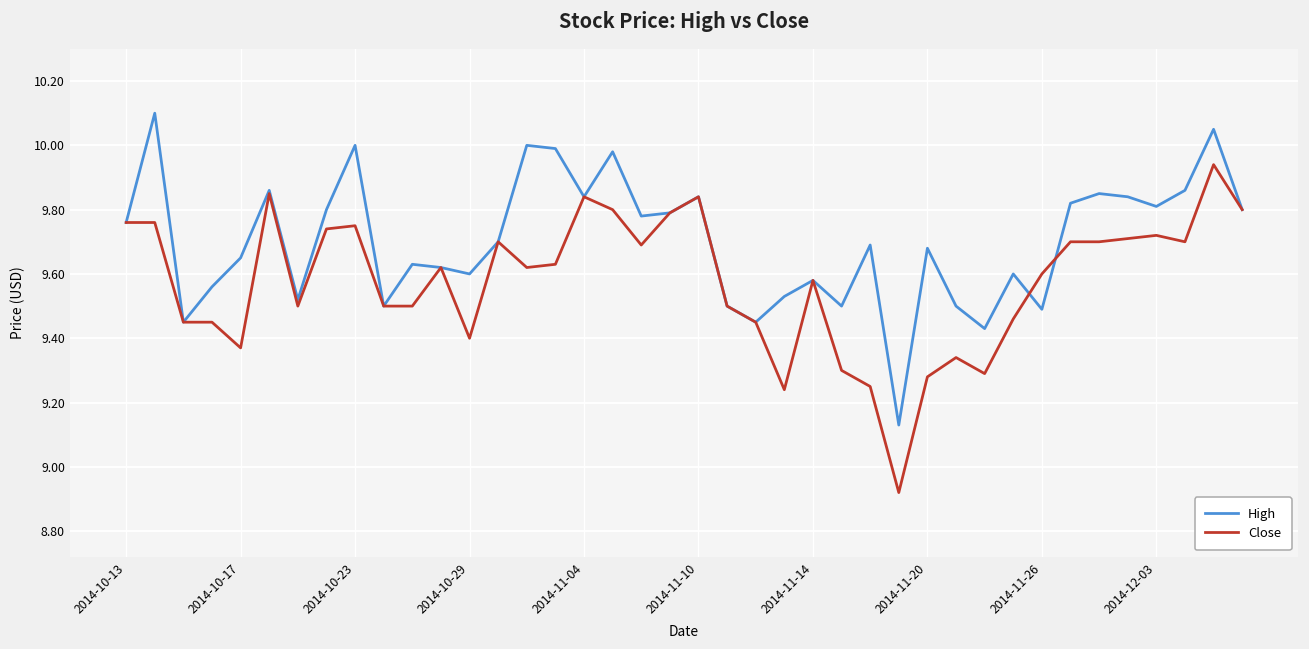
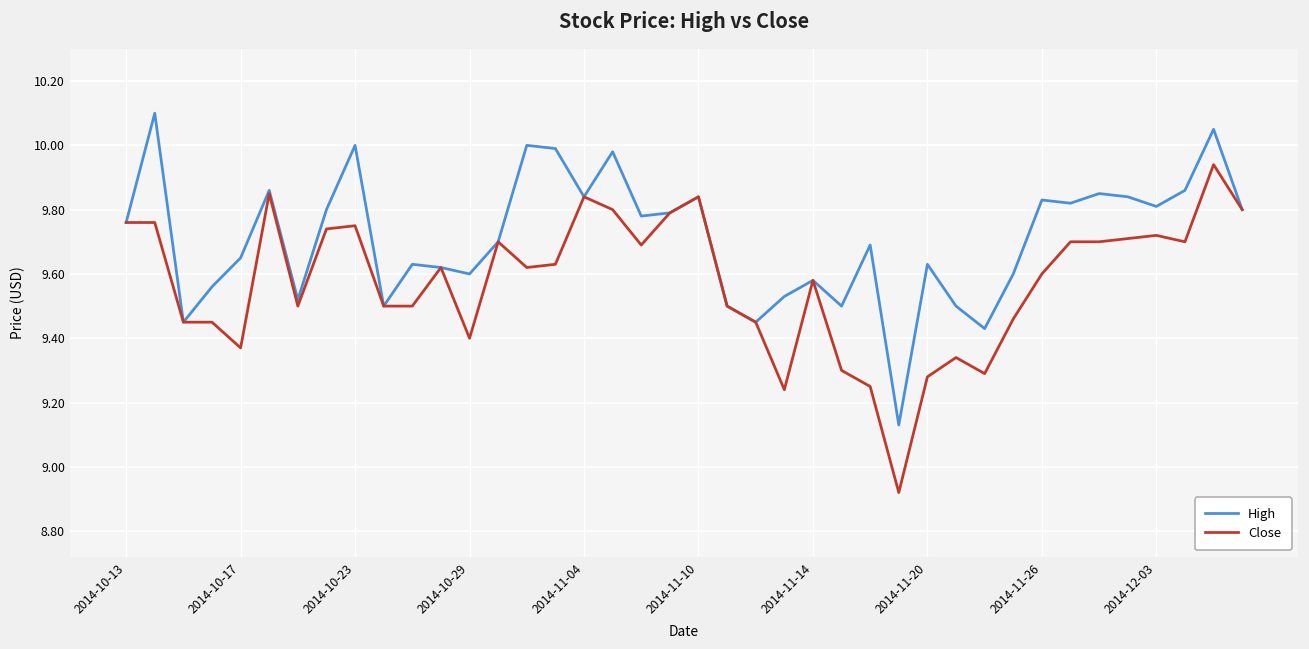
High, 2014-11-20: 9.68 -> 9.63
High, 2014-11-26: 9.49 -> 9.83
